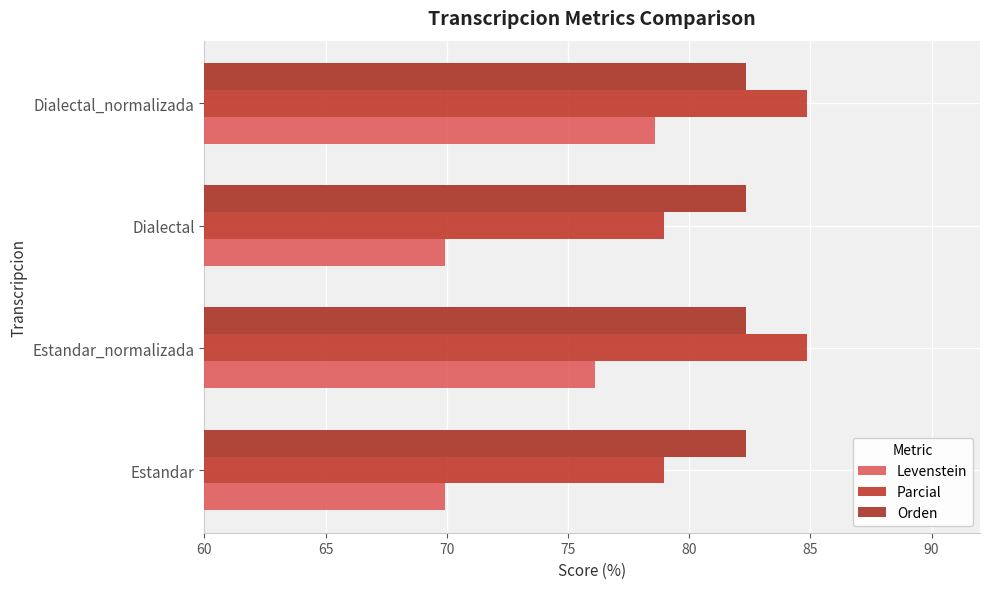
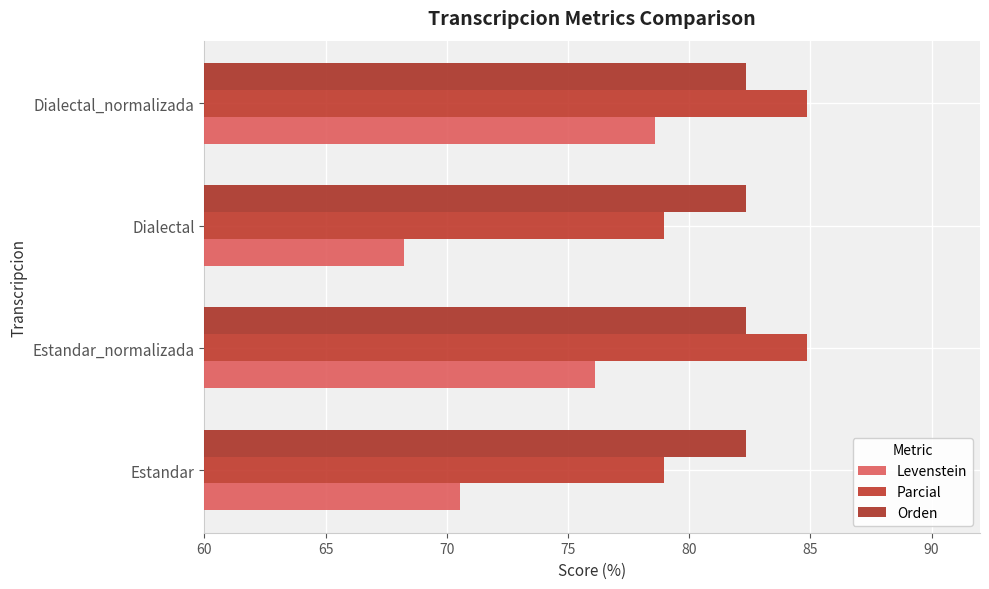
Levenstein, Dialectal: 69.9 -> 68.2
Levenstein, Estandar: 69.9 -> 70.5
